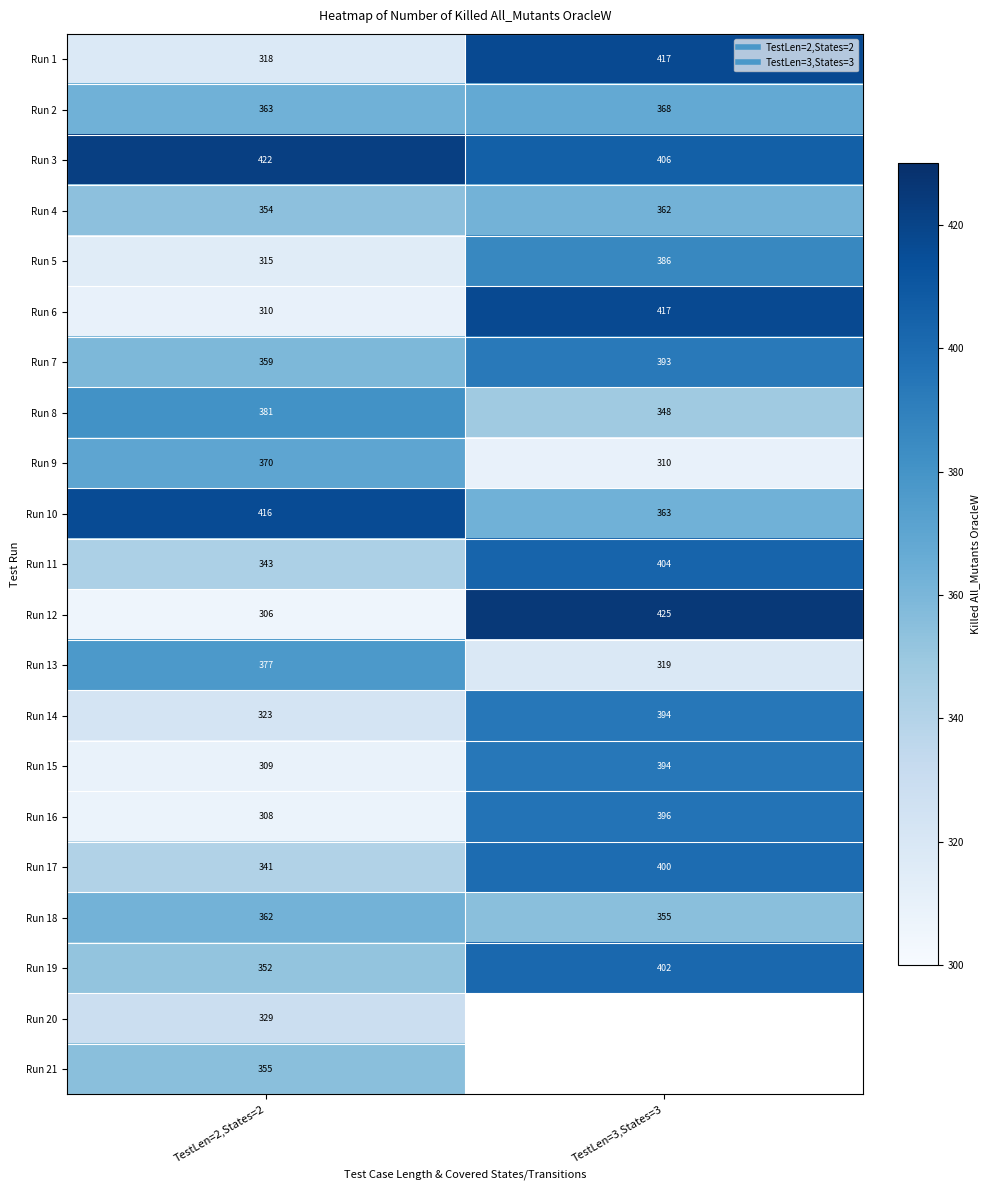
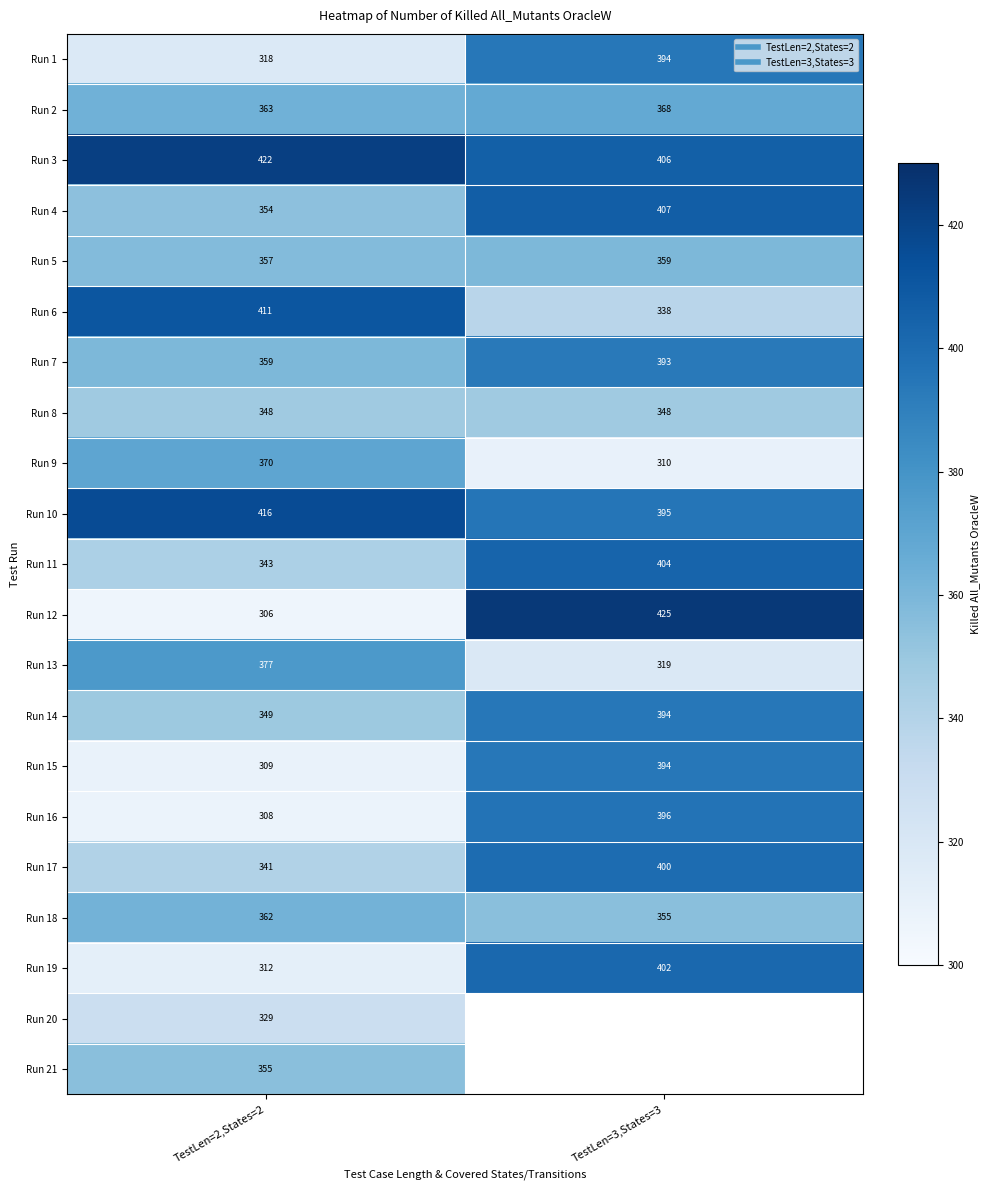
Run 1, TestLen=3,States=3: 417 -> 394
Run 4, TestLen=3,States=3: 362 -> 407
Run 5, TestLen=2,States=2: 315 -> 357
Run 5, TestLen=3,States=3: 386 -> 359
Run 6, TestLen=2,States=2: 310 -> 411
Run 6, TestLen=3,States=3: 417 -> 338
Run 8, TestLen=2,States=2: 381 -> 348
Run 10, TestLen=3,States=3: 363 -> 395
Run 14, TestLen=2,States=2: 323 -> 349
Run 19, TestLen=2,States=2: 352 -> 312
